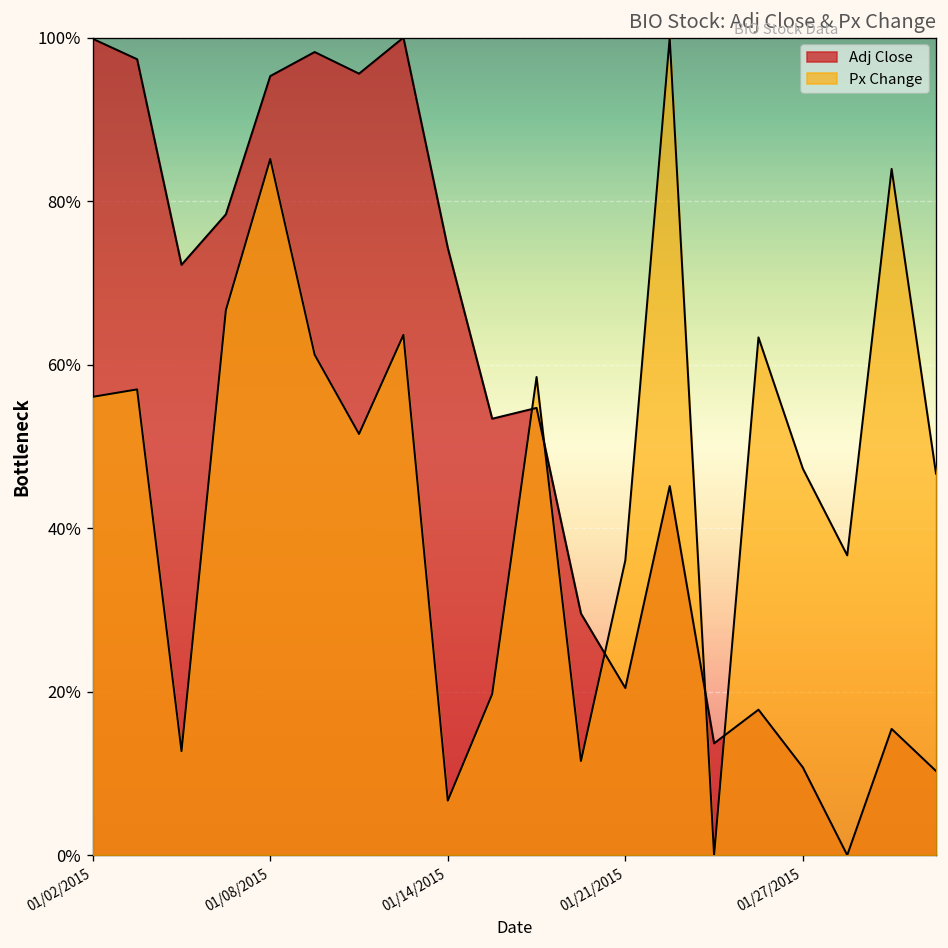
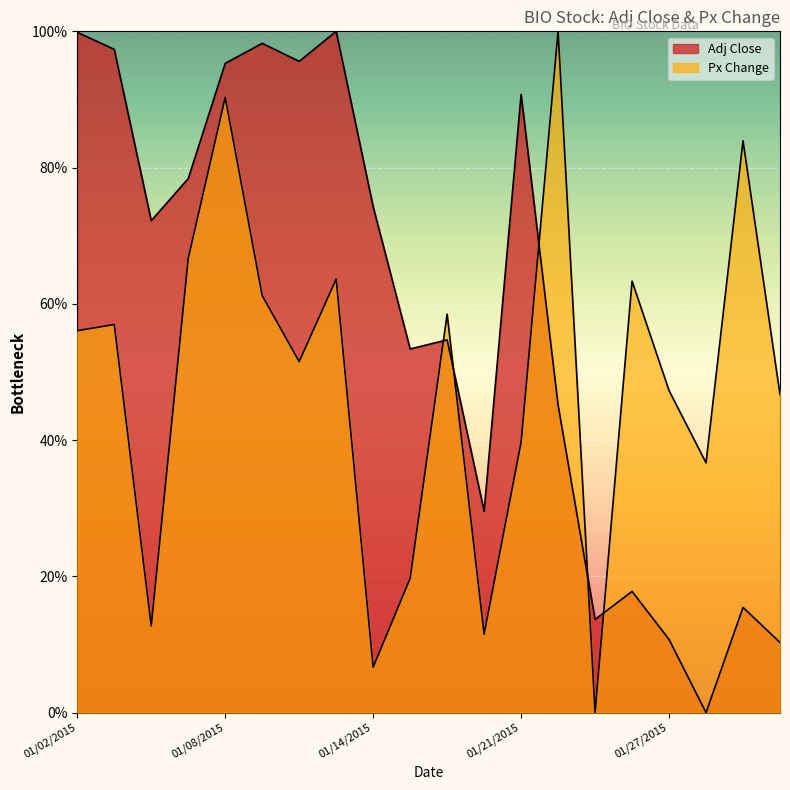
Px Change, 01/08/2015: 85% -> 90%
Adj Close, 01/21/2015: 20% -> 91%
Px Change, 01/21/2015: 36% -> 40%
